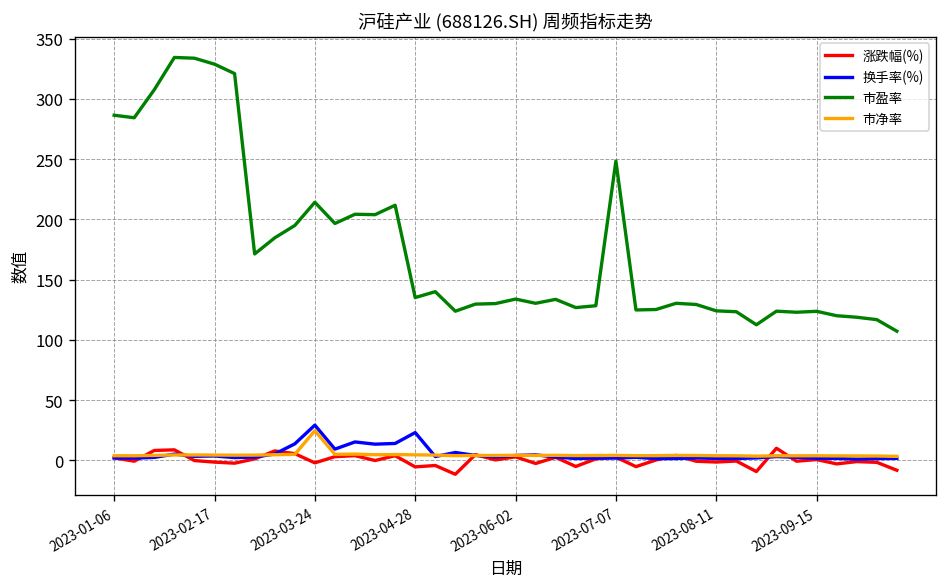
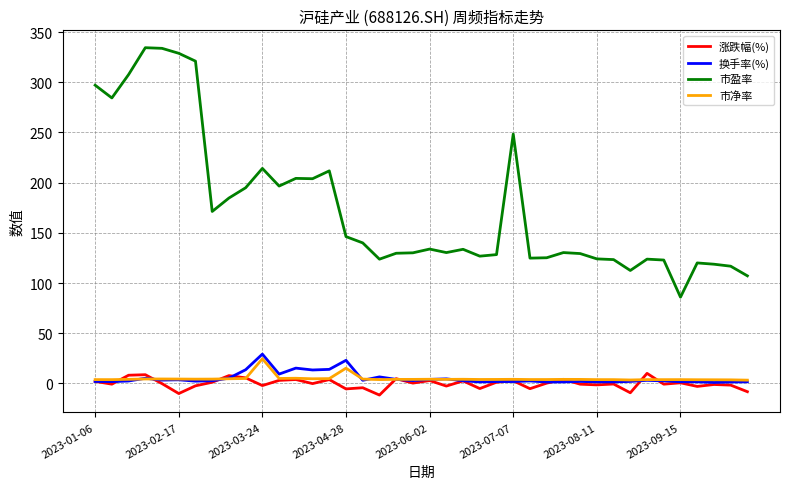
市盈率, 2023-01-06: 286 -> 297
涨跌幅(%), 2023-02-17: -1 -> -10
市盈率, 2023-04-28: 135 -> 146
市净率, 2023-04-28: 5 -> 15
市盈率, 2023-09-15: 124 -> 86
